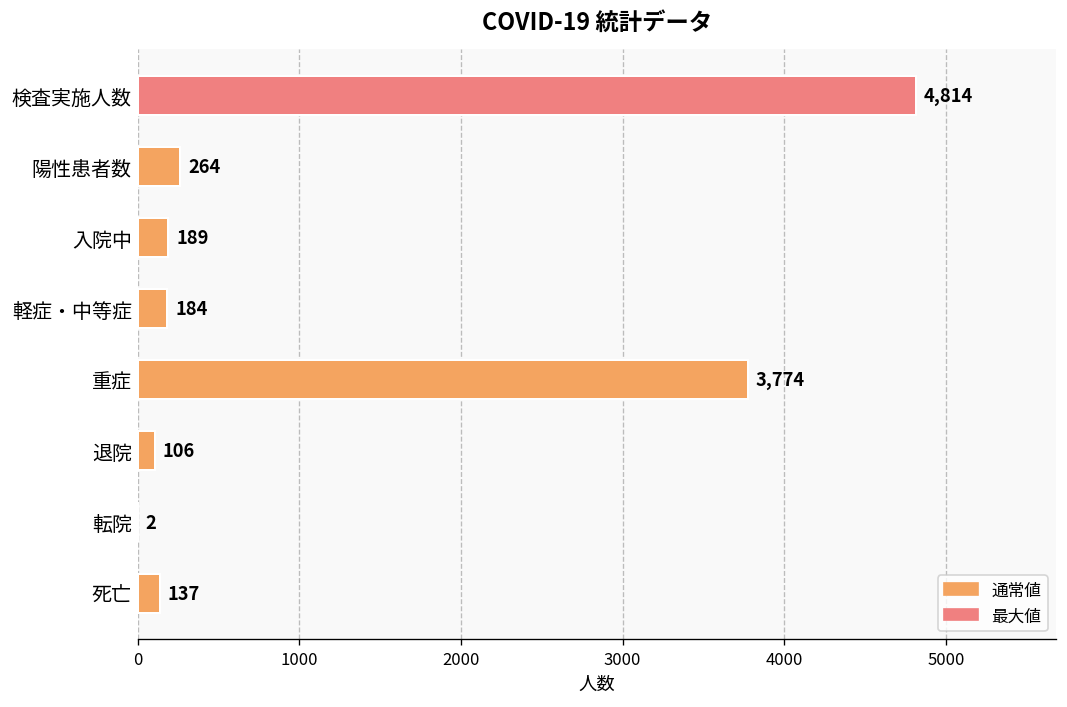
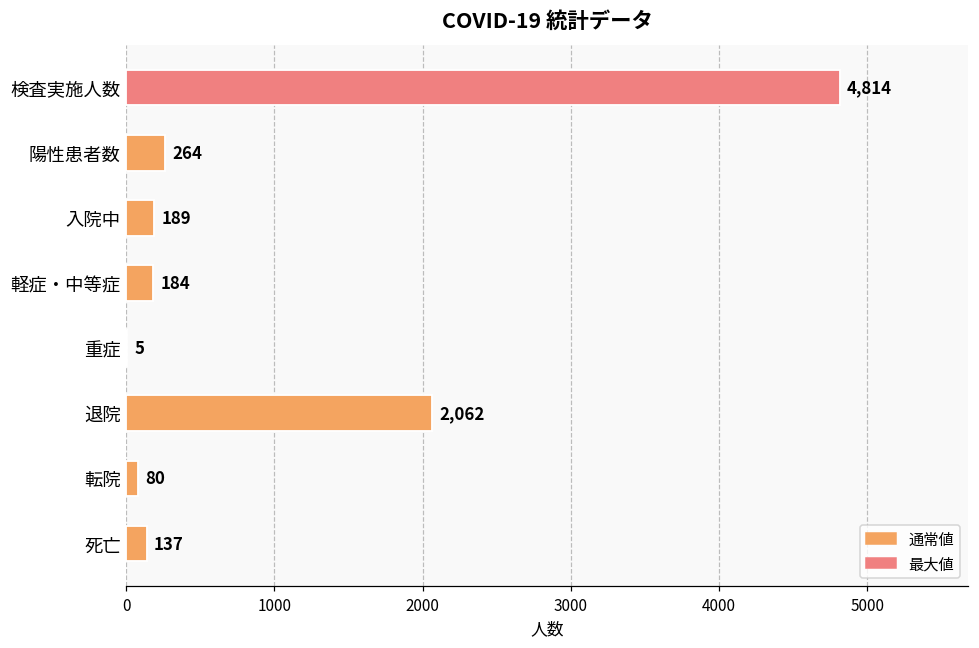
重症: 3,774 -> 5
退院: 106 -> 2,062
転院: 2 -> 80
